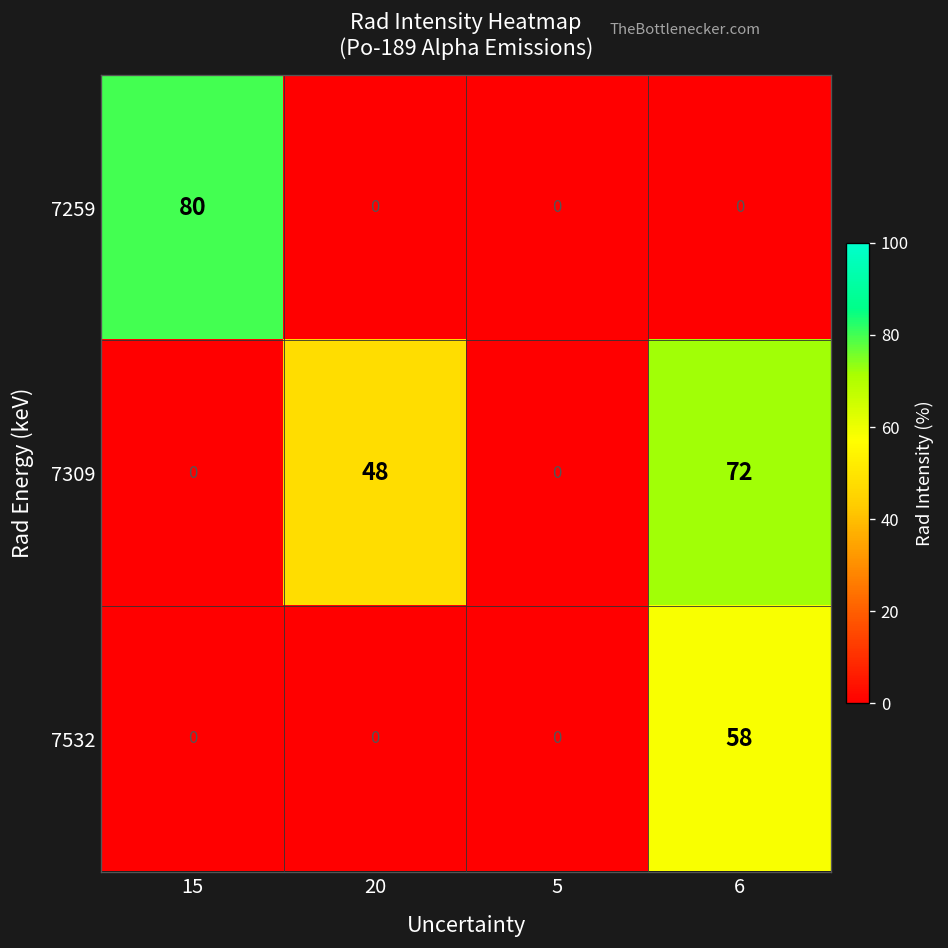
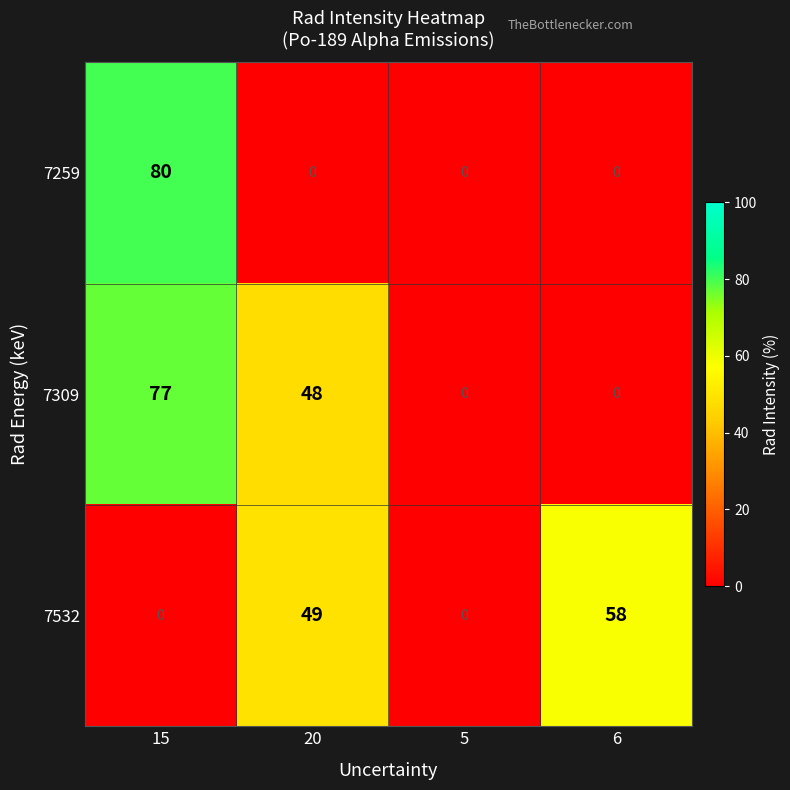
7309, 15: 0 -> 77
7309, 6: 72 -> 0
7532, 20: 0 -> 49
